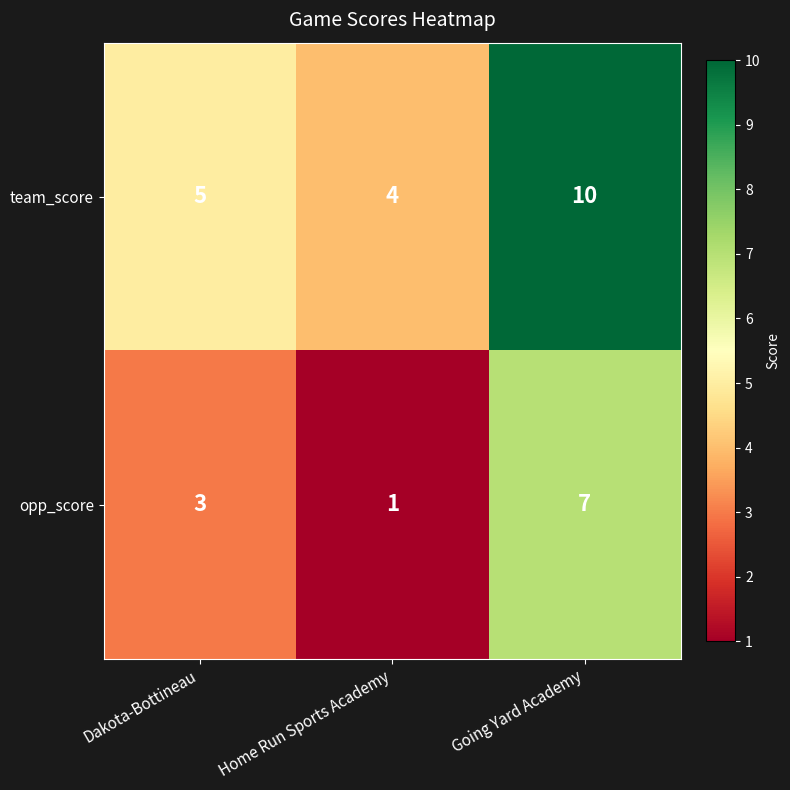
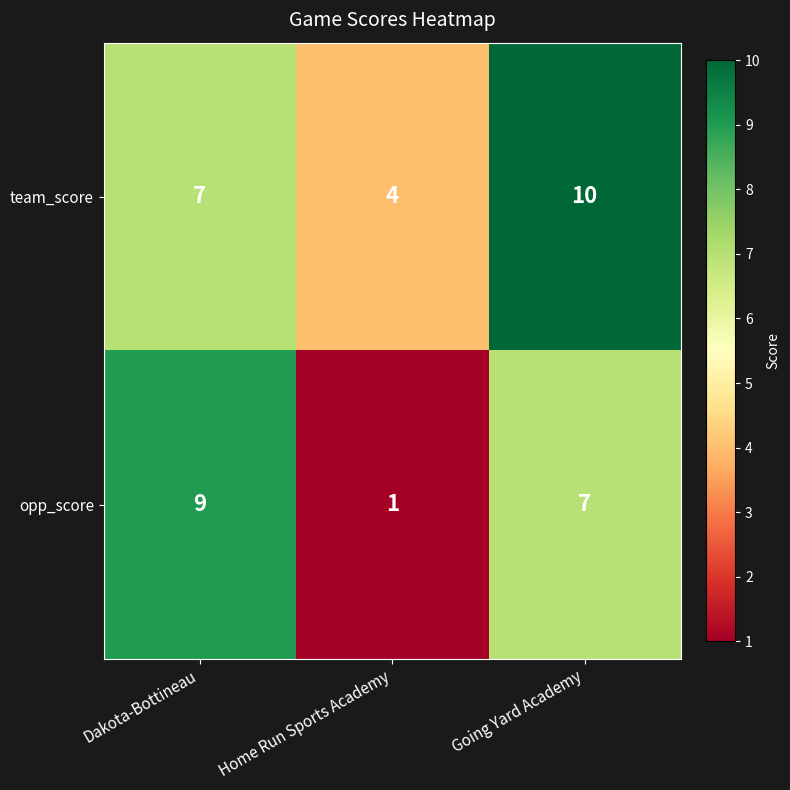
team_score, Dakota-Bottineau: 5 -> 7
opp_score, Dakota-Bottineau: 3 -> 9
